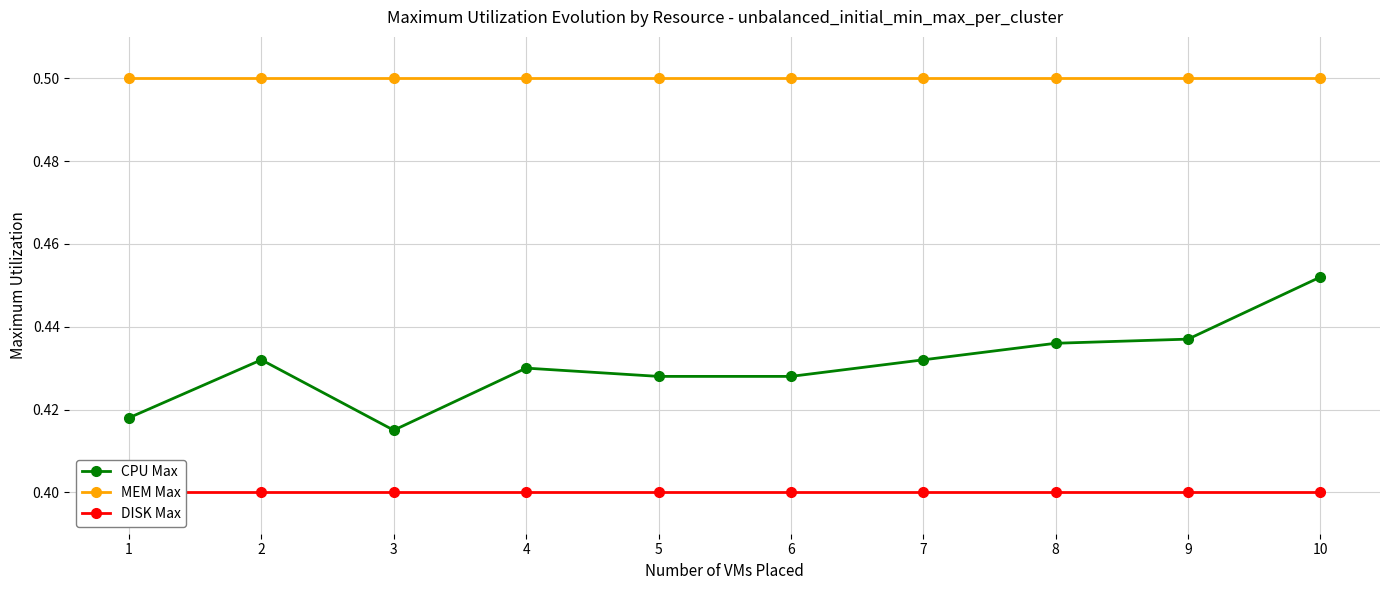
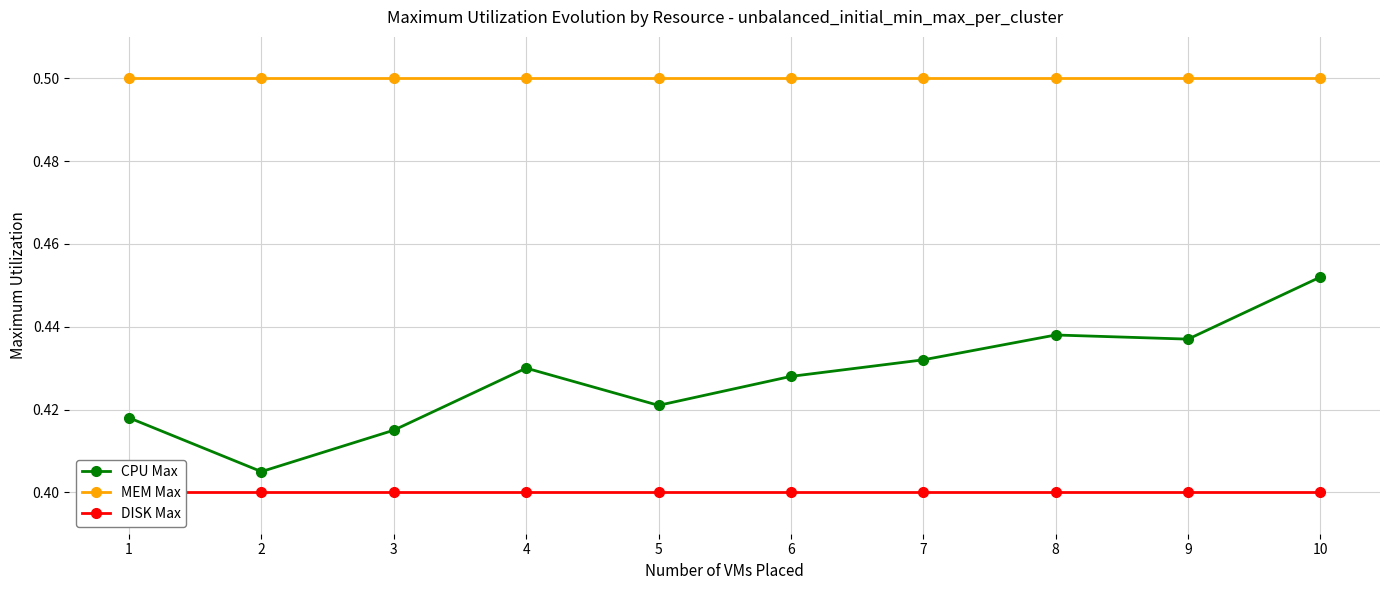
CPU Max, 2: 0.432 -> 0.405
CPU Max, 5: 0.428 -> 0.421
CPU Max, 8: 0.436 -> 0.438
